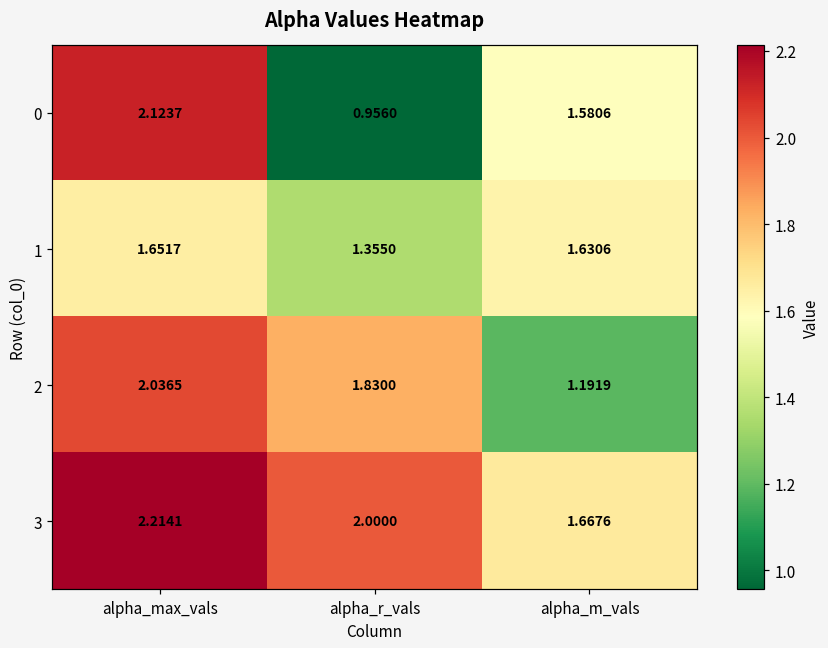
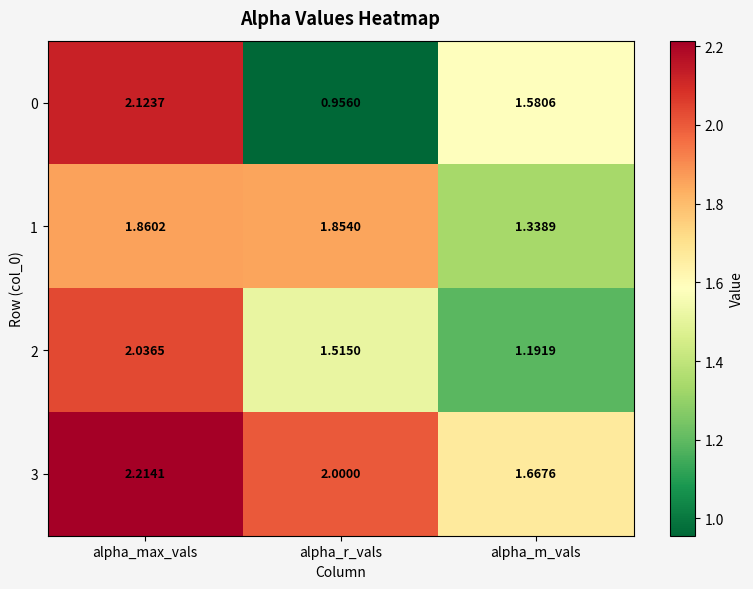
1, alpha_max_vals: 1.6517 -> 1.8602
1, alpha_r_vals: 1.3550 -> 1.8540
1, alpha_m_vals: 1.6306 -> 1.3389
2, alpha_r_vals: 1.8300 -> 1.5150
